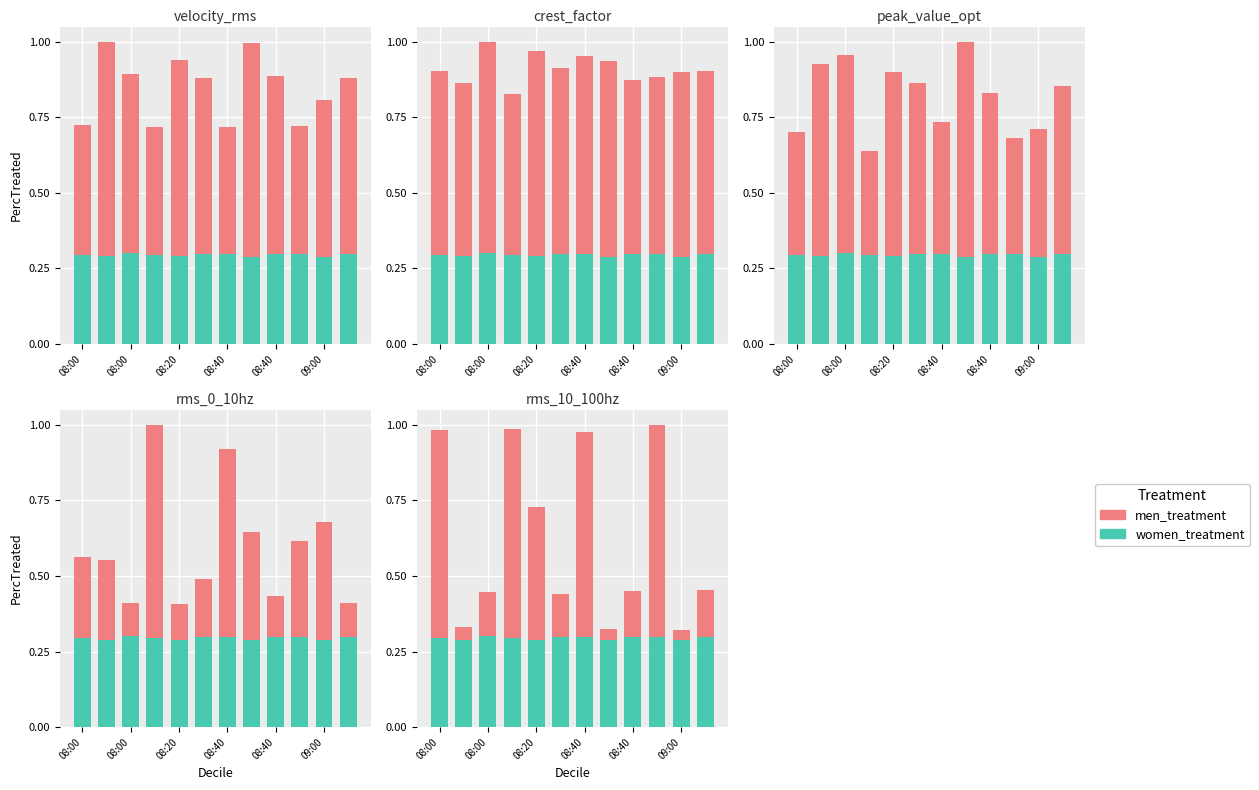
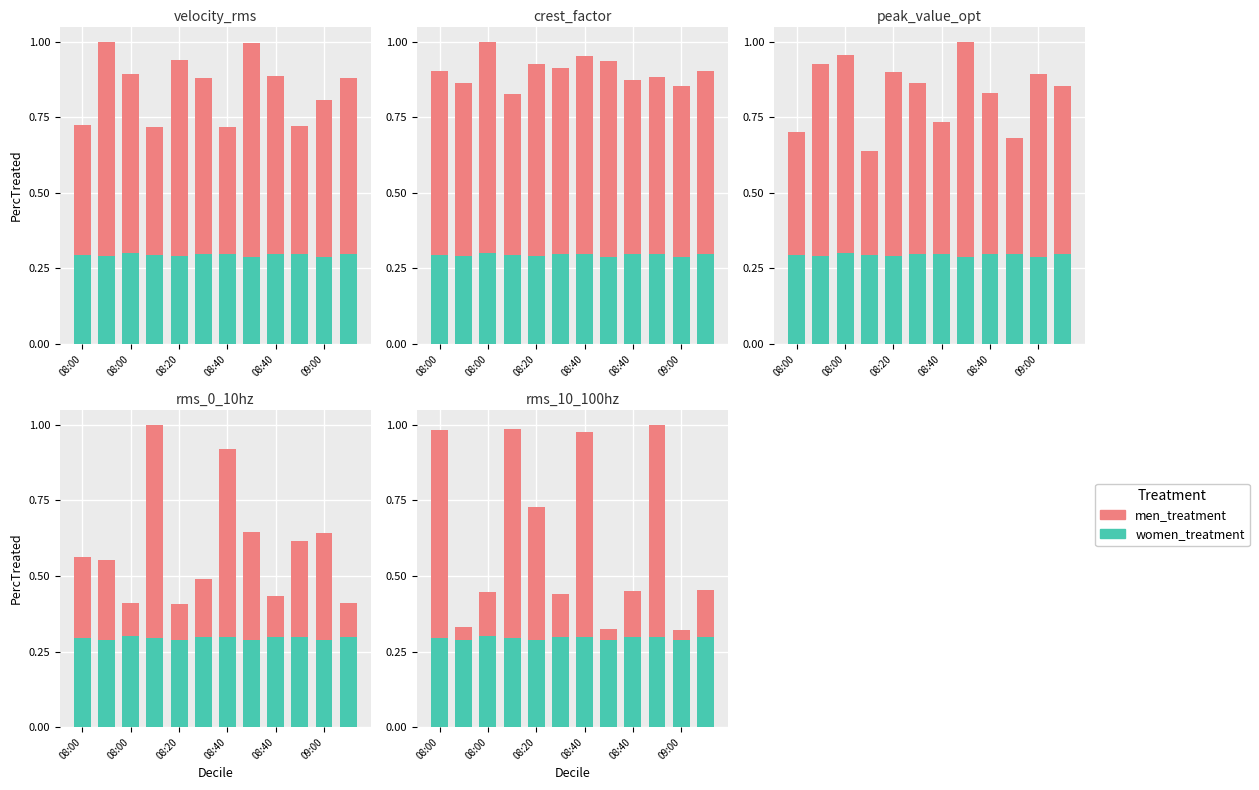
crest_factor, men_treatment, 08:20: 0.97 -> 0.93
crest_factor, men_treatment, 09:00: 0.90 -> 0.85
peak_value_opt, men_treatment, 09:00: 0.71 -> 0.89
rms_0_10hz, men_treatment, 09:00: 0.68 -> 0.64
